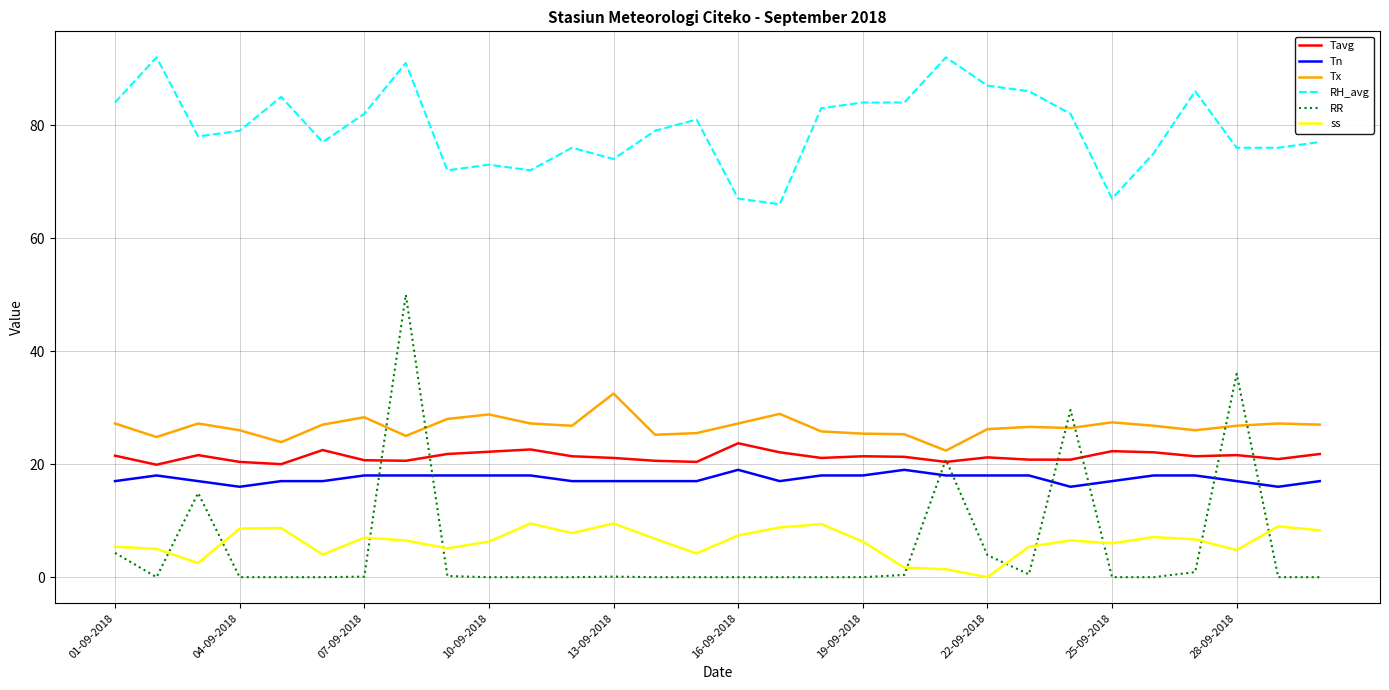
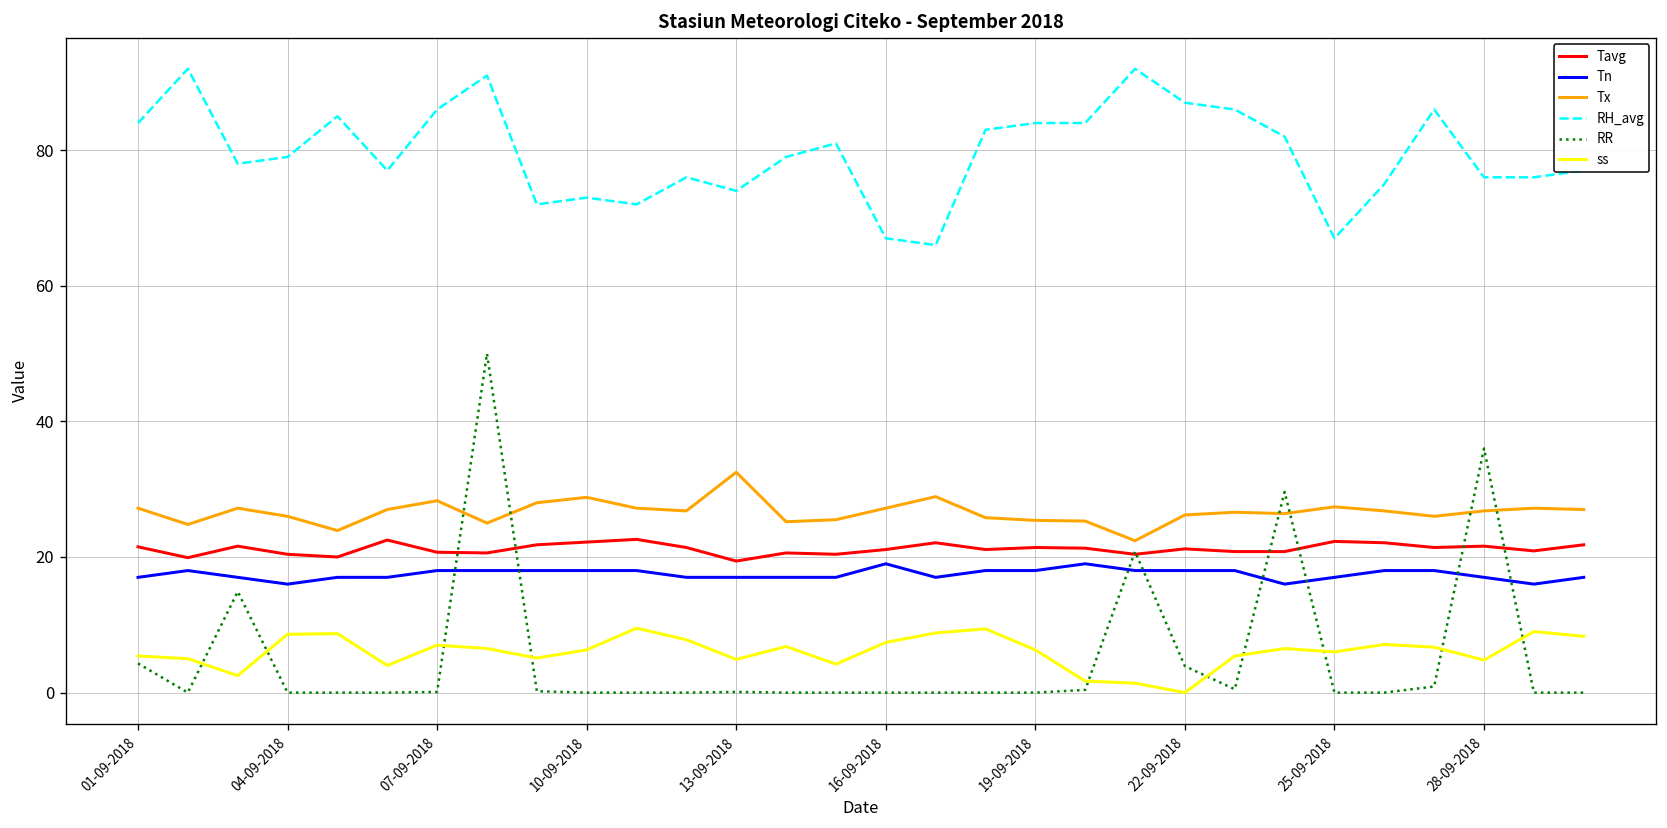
RH_avg, 07-09-2018: 82 -> 86
Tavg, 13-09-2018: 21 -> 19
ss, 13-09-2018: 10 -> 5
Tavg, 16-09-2018: 24 -> 21
